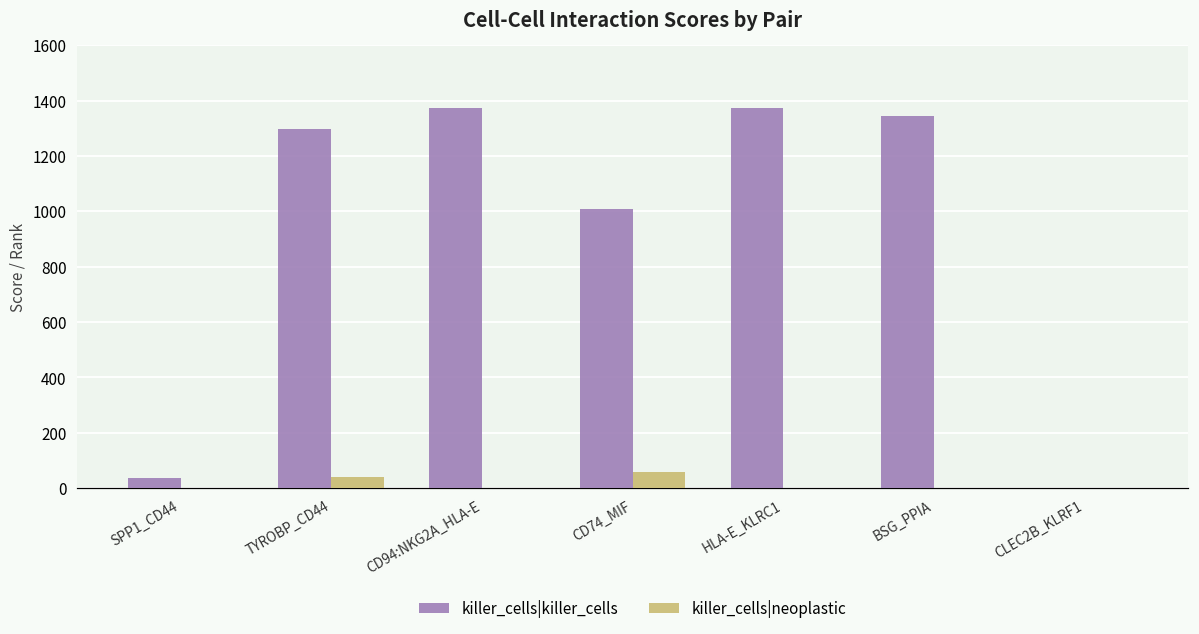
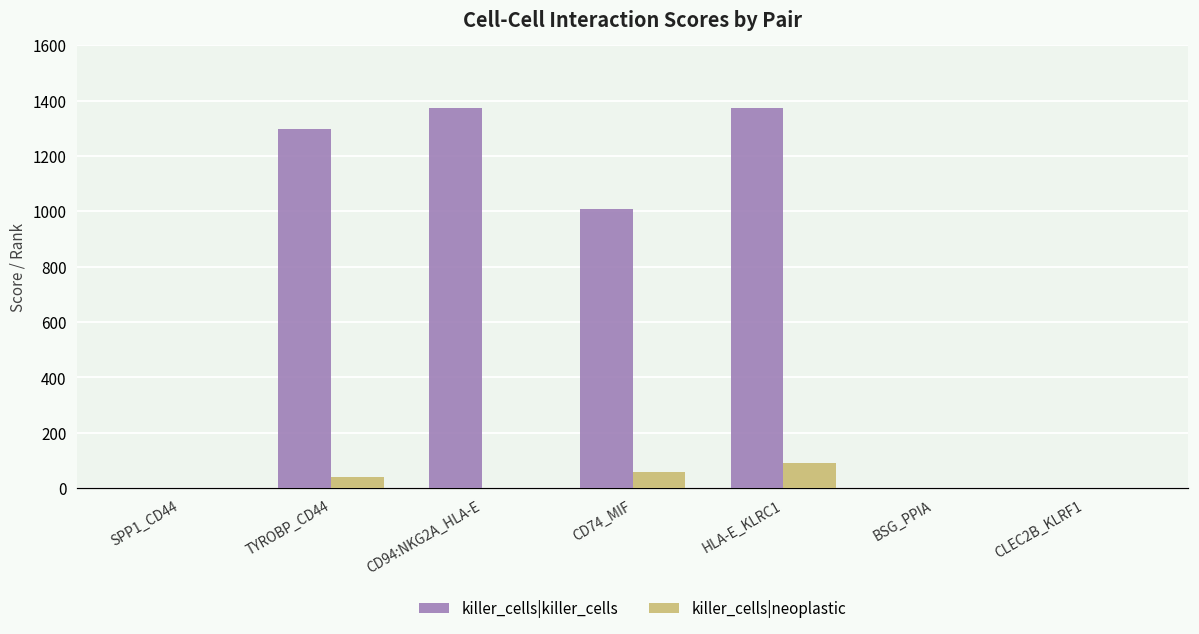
killer_cells|killer_cells, SPP1_CD44: 40 -> 0
killer_cells|neoplastic, HLA-E_KLRC1: 0 -> 90
killer_cells|killer_cells, BSG_PPIA: 1340 -> 0
